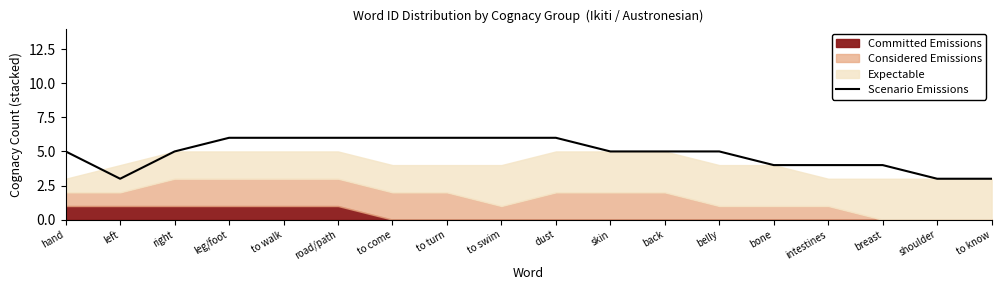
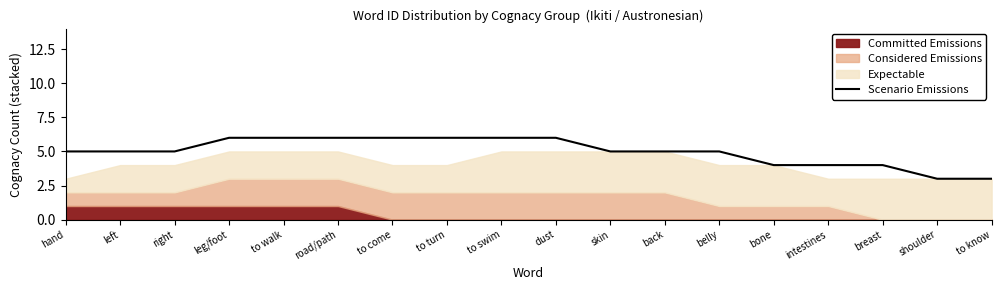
Scenario Emissions, left: 3 -> 5
Considered Emissions, right: 2 -> 1
Considered Emissions, to swim: 1 -> 2
